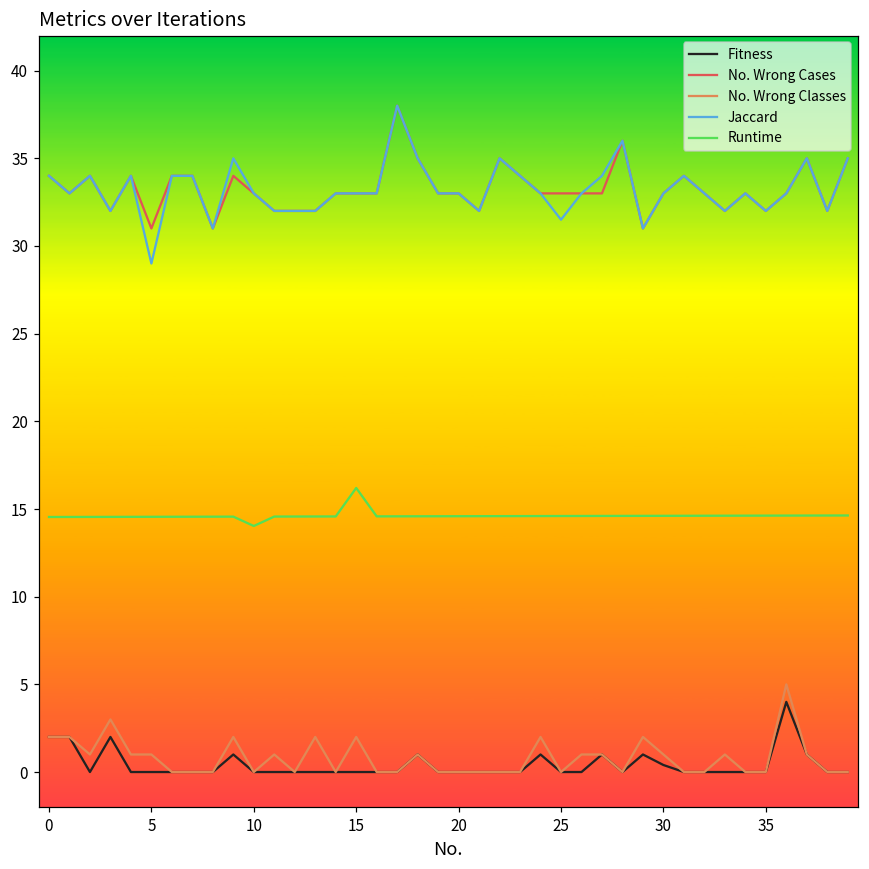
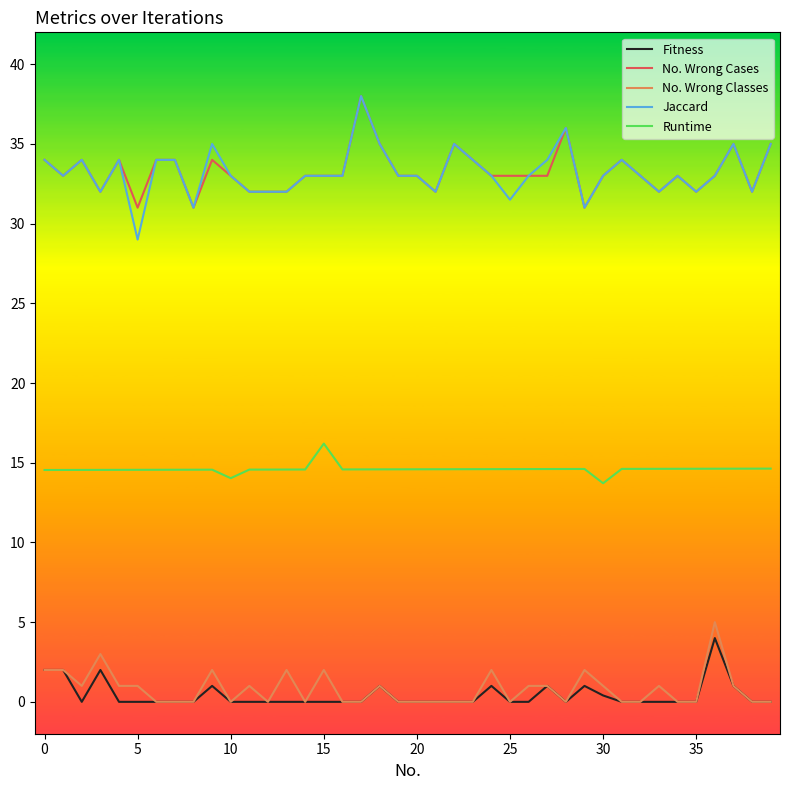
Runtime, 30: 14.6 -> 13.7
